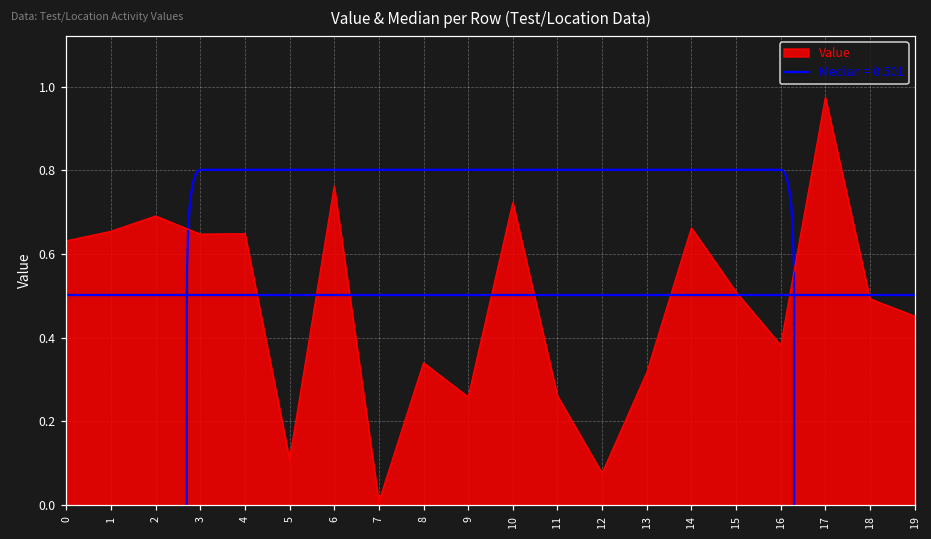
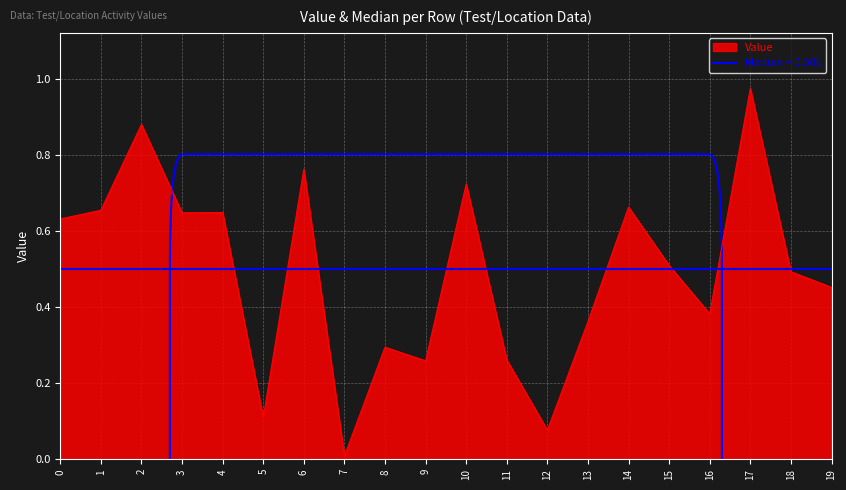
Value, 2: 0.69 -> 0.88
Value, 8: 0.34 -> 0.29
Value, 13: 0.32 -> 0.36
